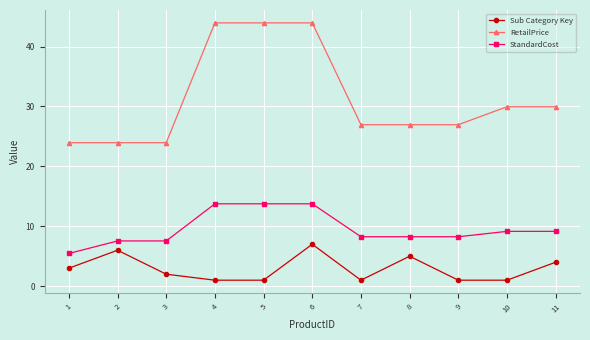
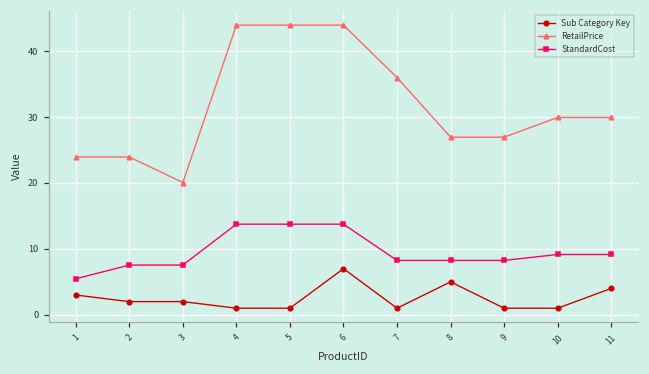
Sub Category Key, 2: 6 -> 2
RetailPrice, 3: 24 -> 20
RetailPrice, 7: 27 -> 36
